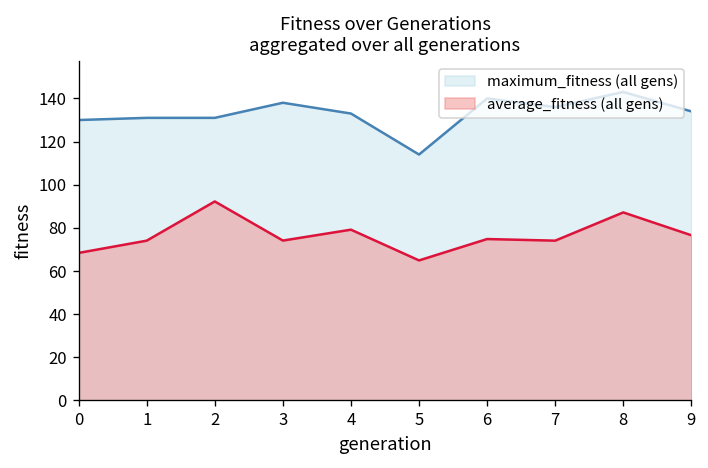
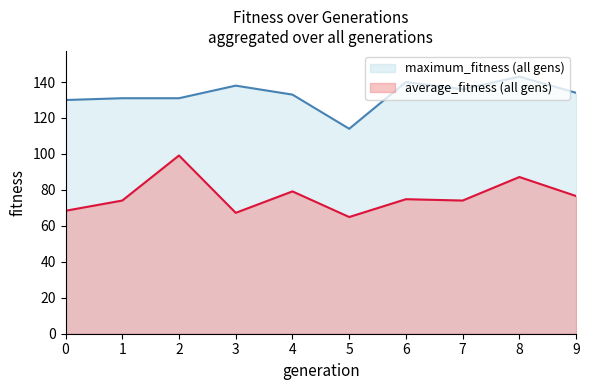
average_fitness (all gens), 2: 92 -> 99
average_fitness (all gens), 3: 74 -> 67
